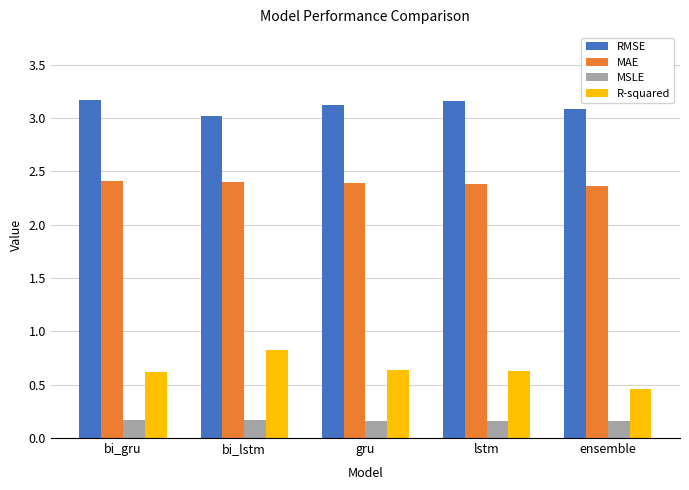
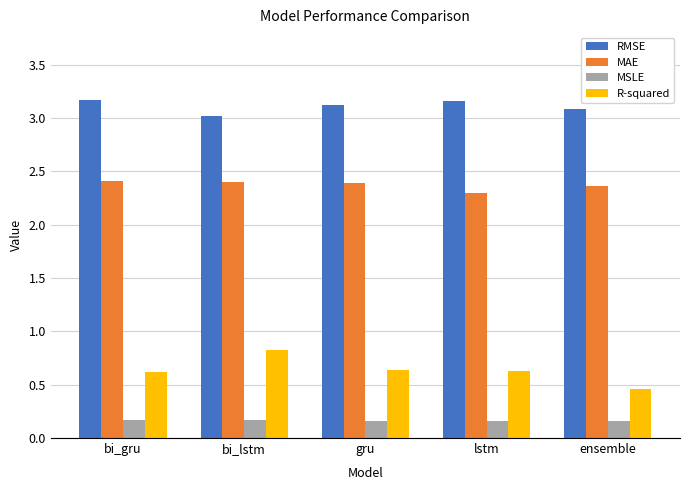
MAE, lstm: 2.38 -> 2.30
